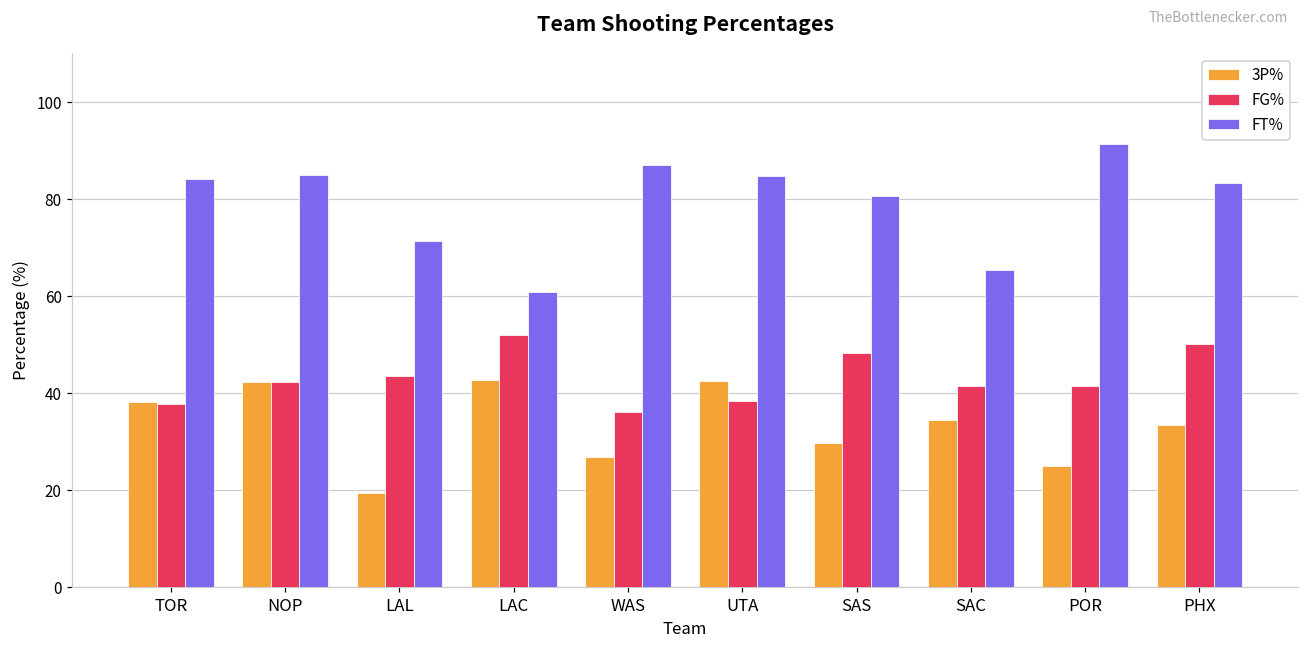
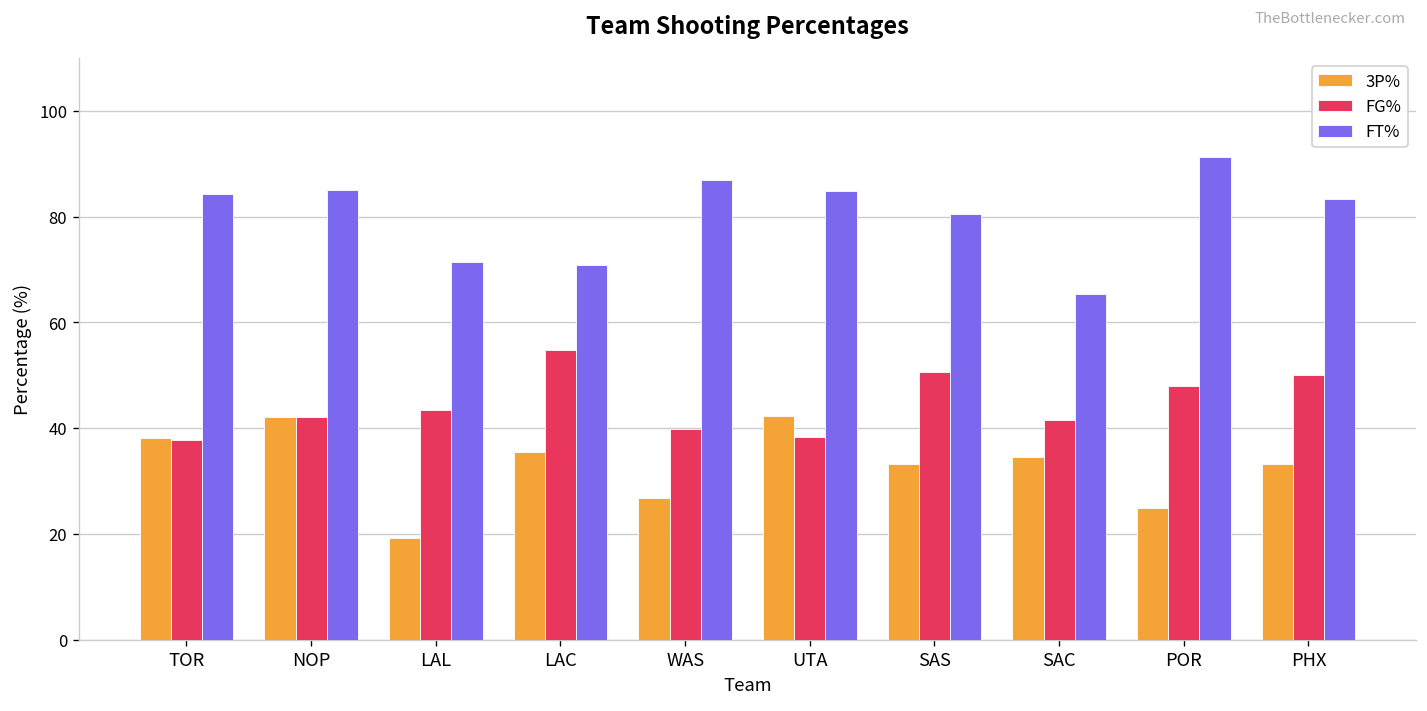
3P%, LAC: 43 -> 36
FG%, LAC: 52 -> 55
FT%, LAC: 61 -> 71
FG%, WAS: 36 -> 40
3P%, SAS: 30 -> 33
FG%, SAS: 48 -> 51
FG%, POR: 41 -> 48
